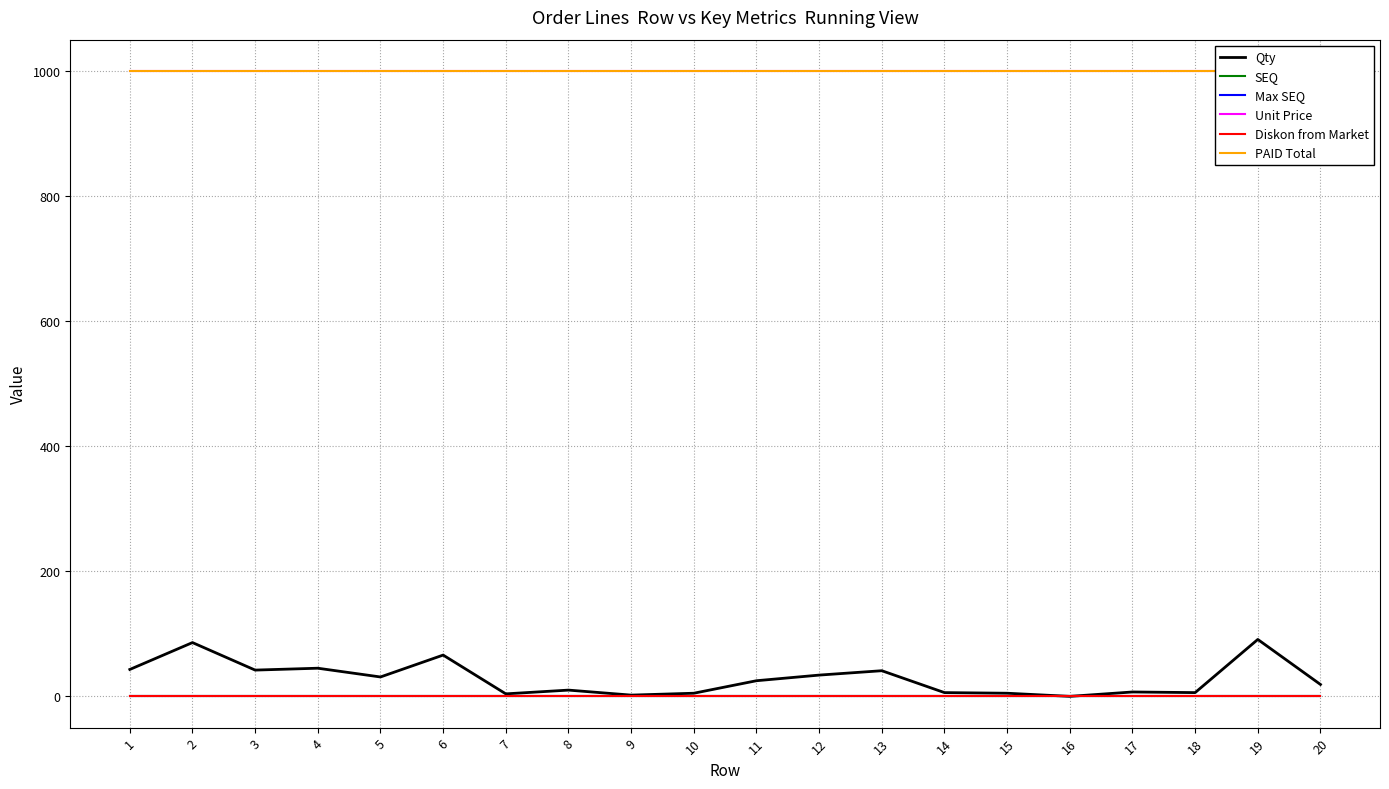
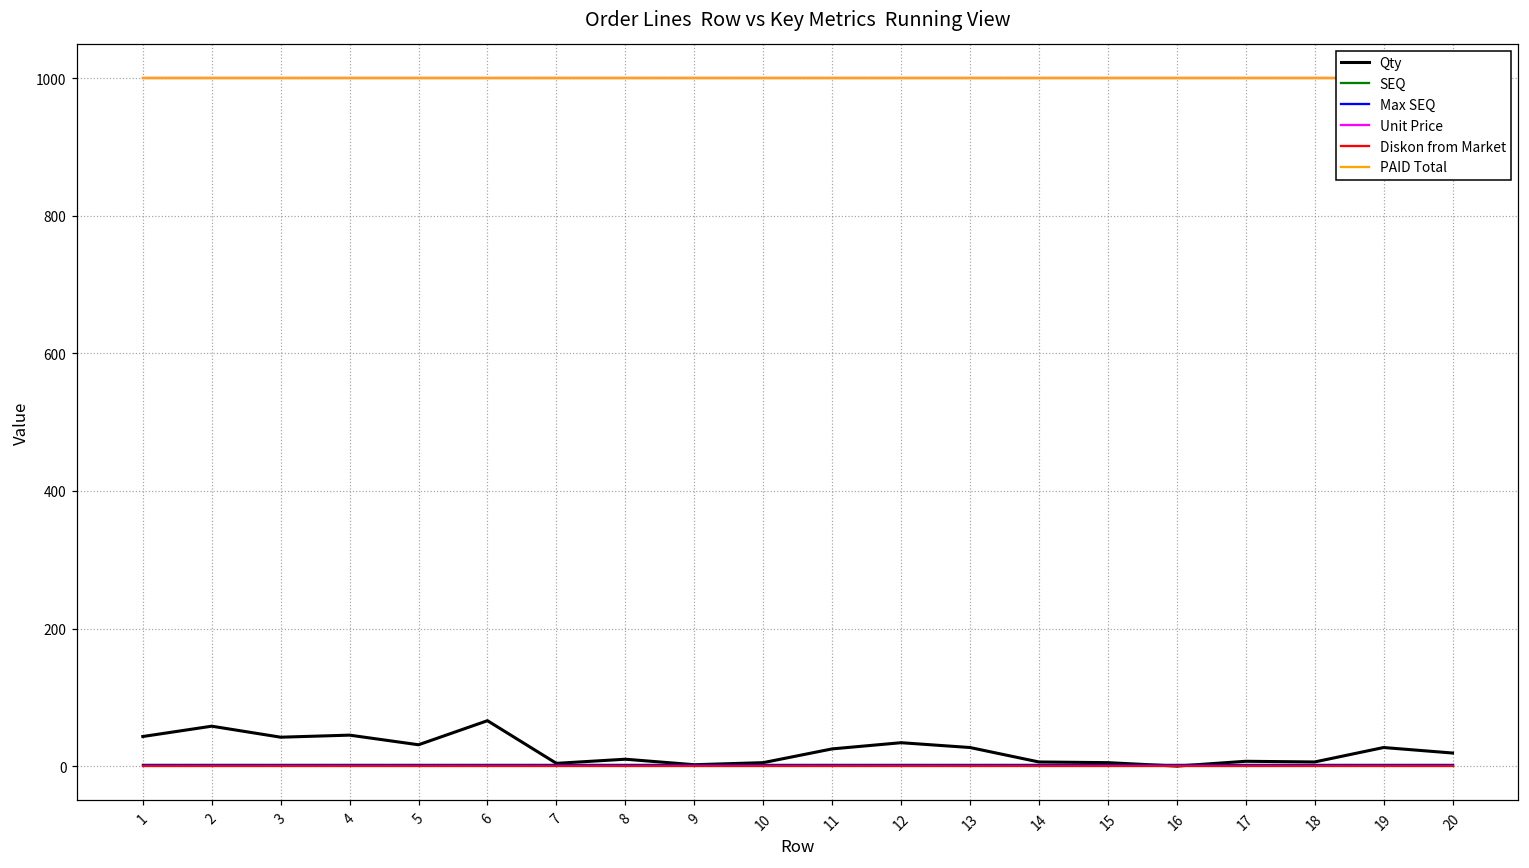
Qty, 2: 90 -> 60
Qty, 13: 40 -> 30
Qty, 19: 90 -> 30
